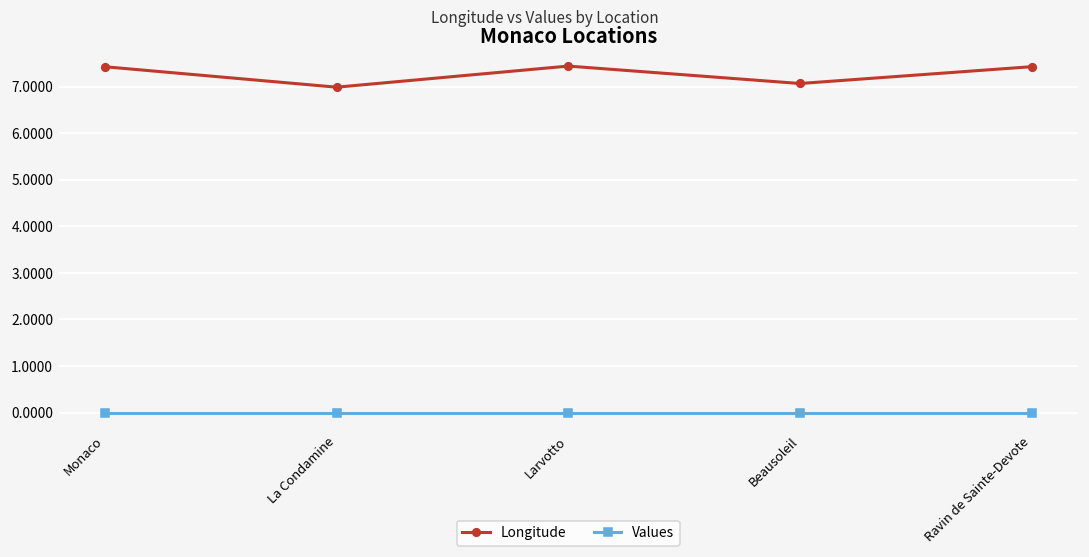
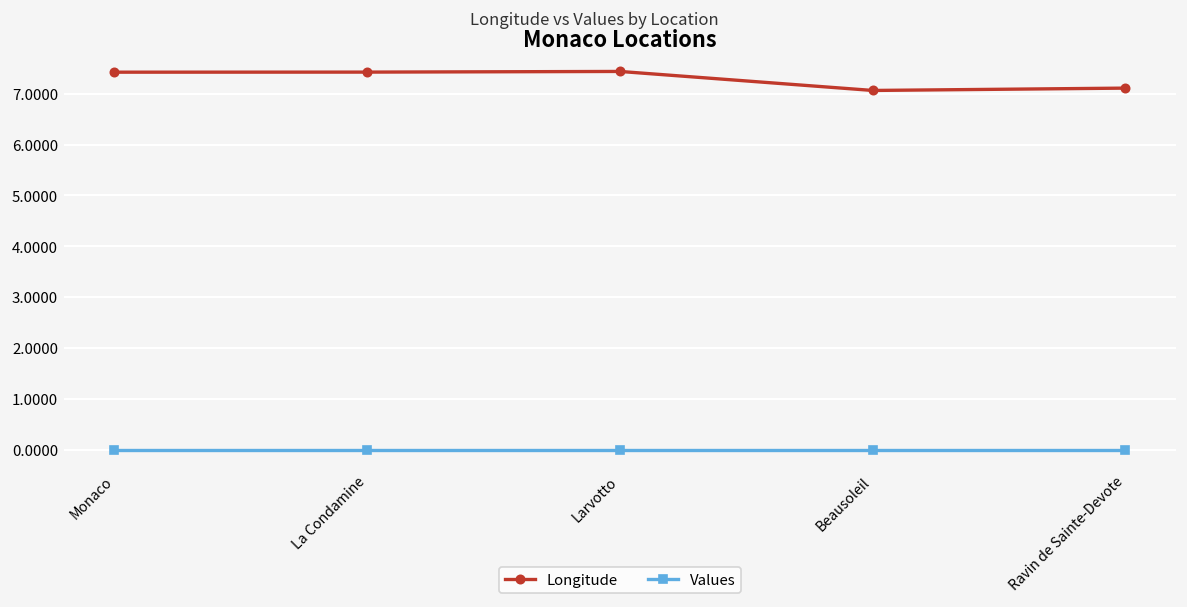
Longitude, La Condamine: 7.0 -> 7.4
Longitude, Ravin de Sainte-Devote: 7.4 -> 7.1
